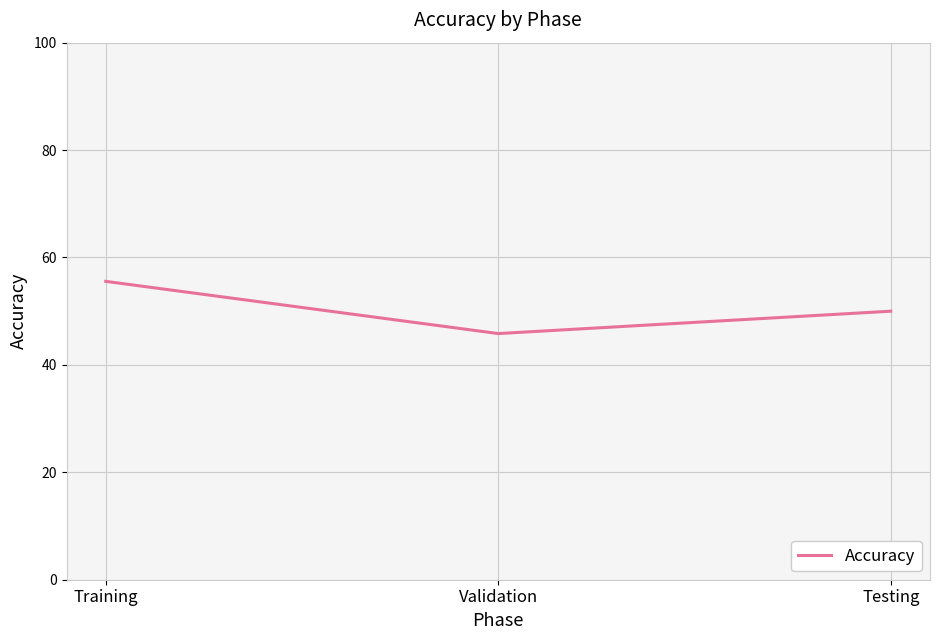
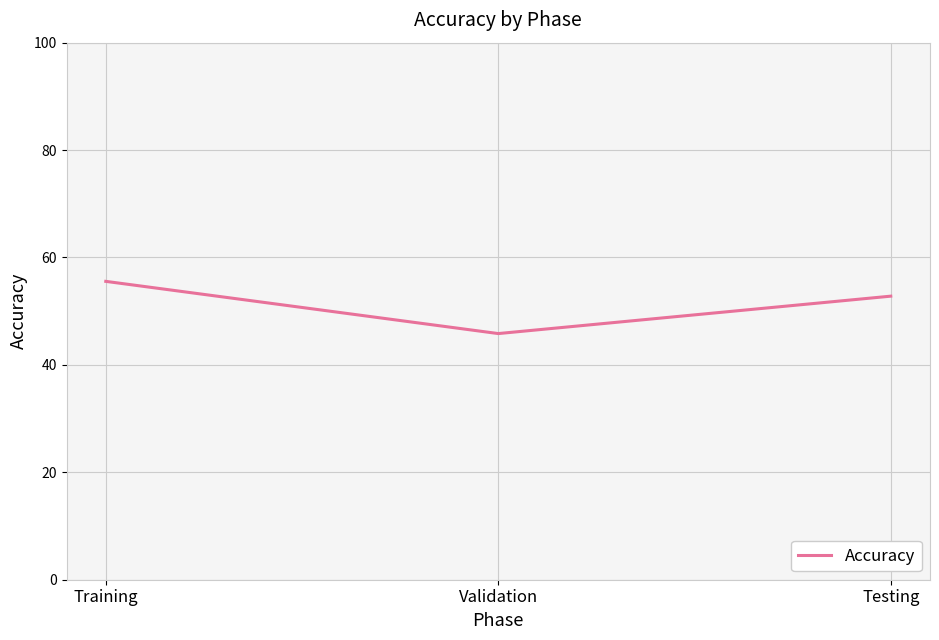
Testing: 50 -> 53
